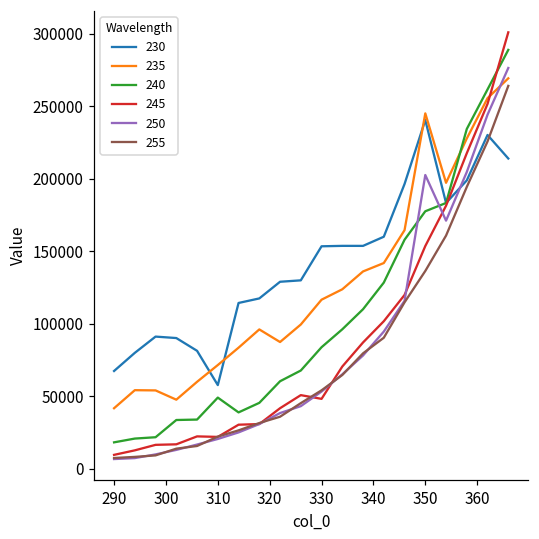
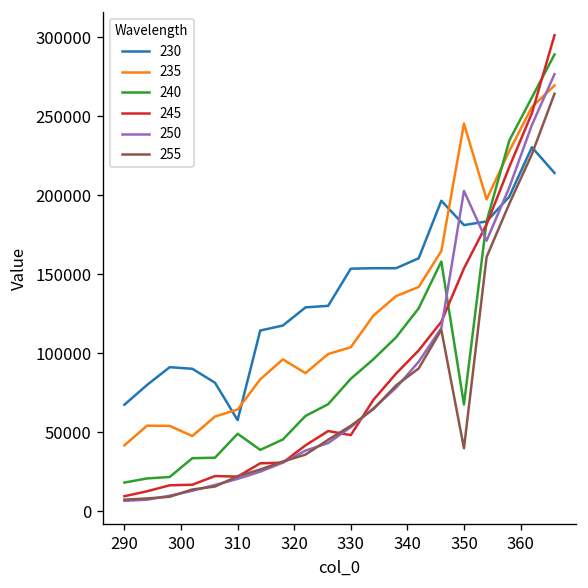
235, 310: 71000 -> 64000
235, 330: 117000 -> 104000
230, 350: 241000 -> 181000
240, 350: 178000 -> 68000
255, 350: 136000 -> 40000
